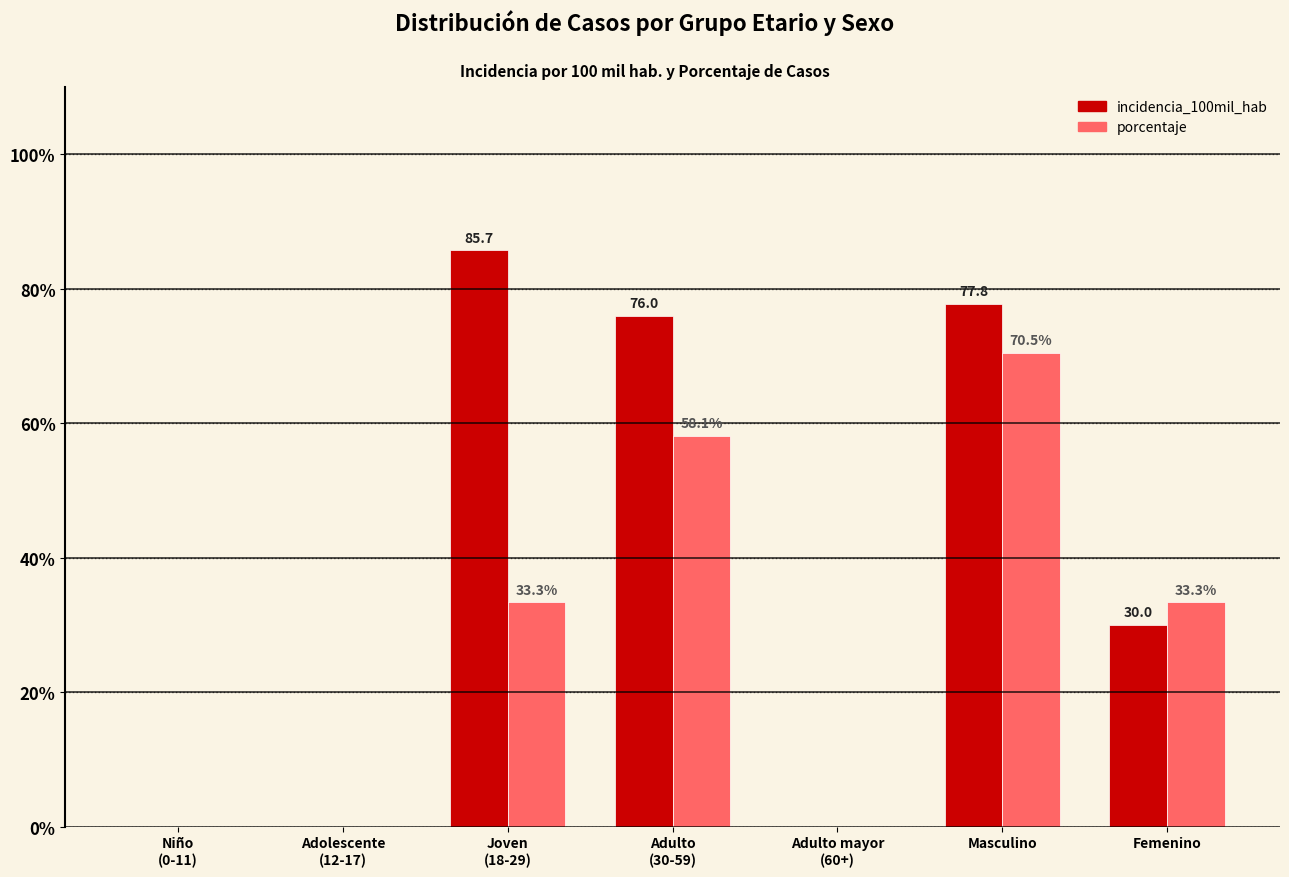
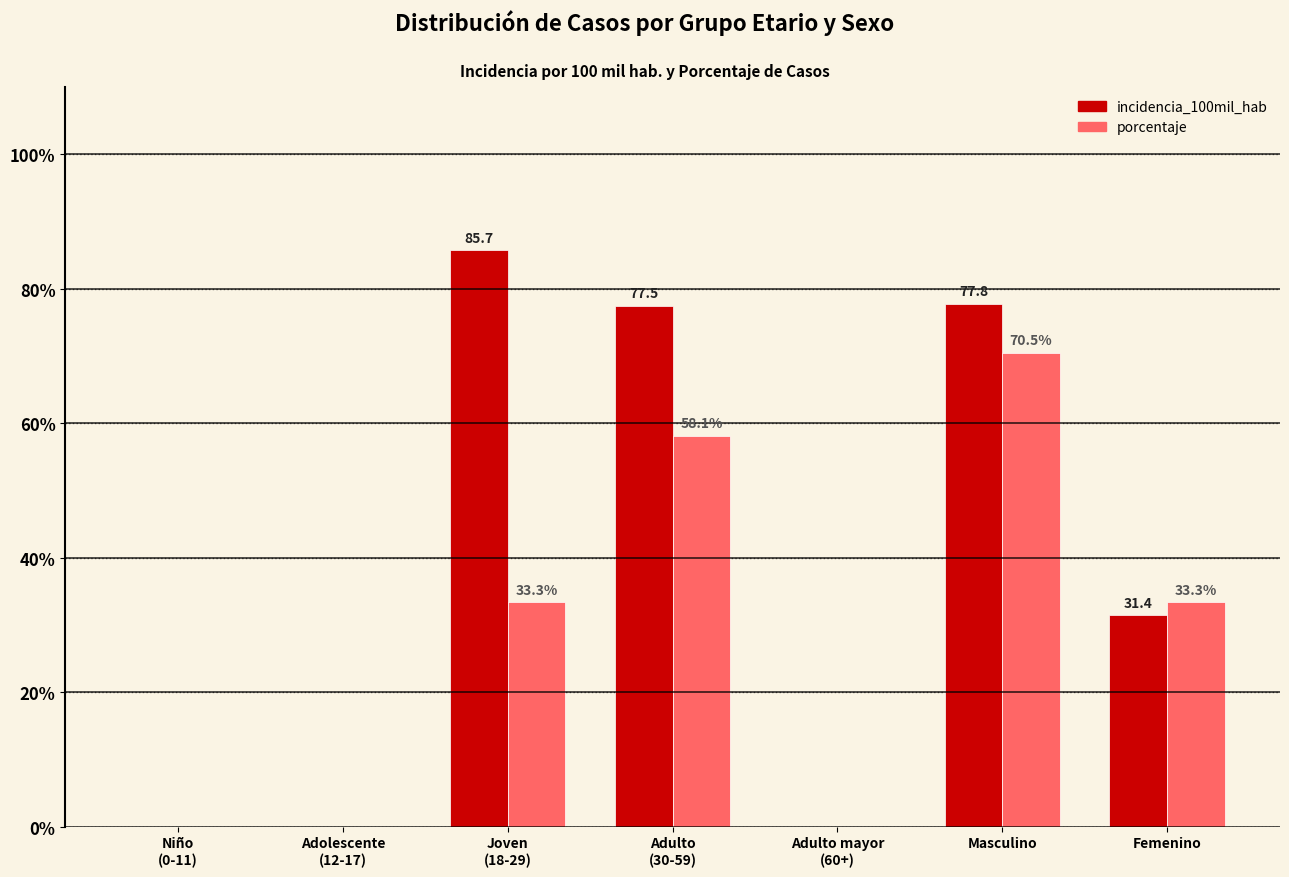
incidencia_100mil_hab, Adulto (30-59): 76.0 -> 77.5
incidencia_100mil_hab, Femenino: 30.0 -> 31.4
